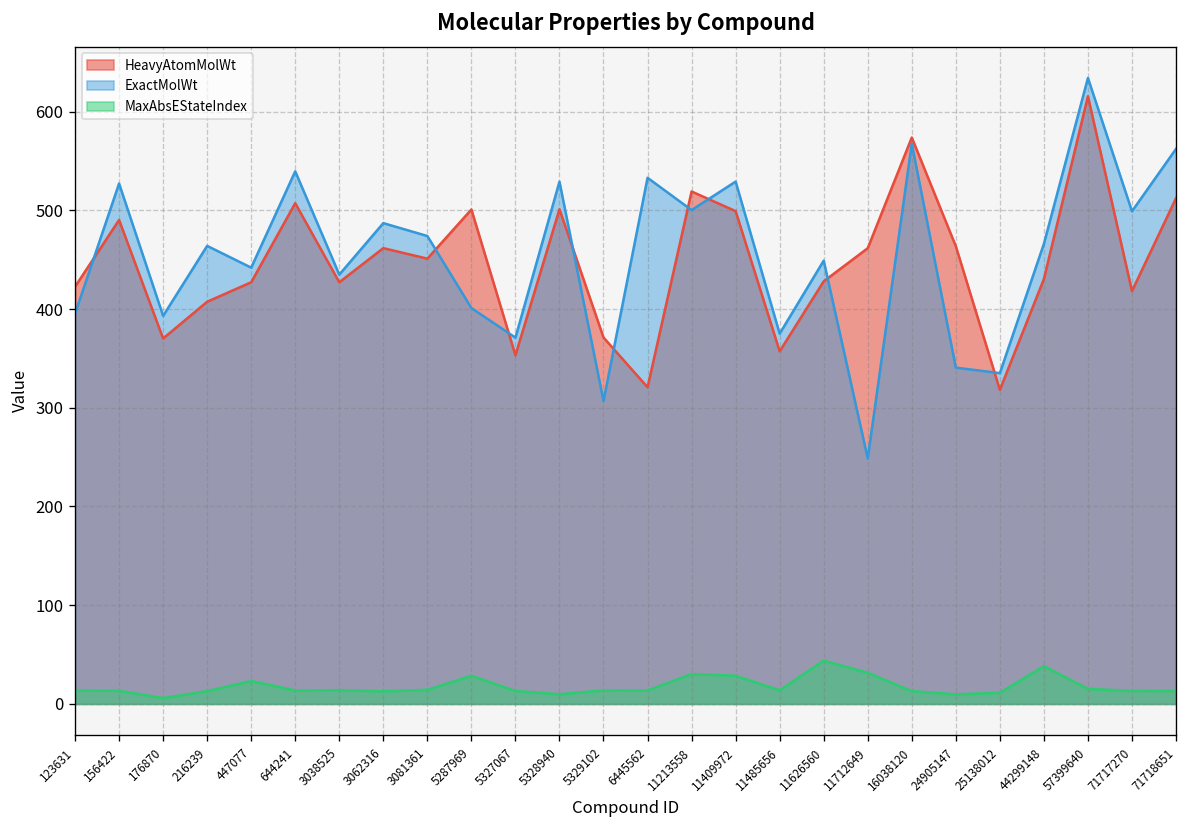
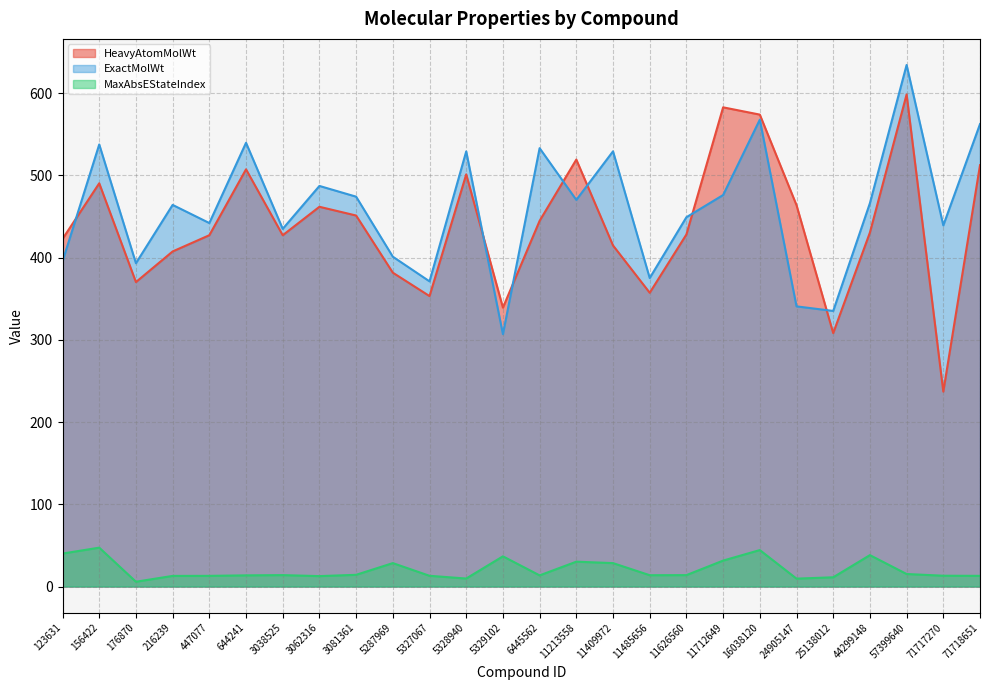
MaxAbsEStateIndex, 123631: 10 -> 40
ExactMolWt, 156422: 530 -> 540
MaxAbsEStateIndex, 156422: 10 -> 50
MaxAbsEStateIndex, 447077: 20 -> 10
HeavyAtomMolWt, 5287969: 500 -> 380
HeavyAtomMolWt, 5329102: 370 -> 340
MaxAbsEStateIndex, 5329102: 10 -> 40
HeavyAtomMolWt, 6445562: 320 -> 440
ExactMolWt, 11213558: 500 -> 470
HeavyAtomMolWt, 11409972: 500 -> 410
MaxAbsEStateIndex, 11626560: 40 -> 10
HeavyAtomMolWt, 11712649: 460 -> 580
ExactMolWt, 11712649: 250 -> 480
MaxAbsEStateIndex, 16038120: 10 -> 40
HeavyAtomMolWt, 25138012: 320 -> 310
HeavyAtomMolWt, 57399640: 620 -> 600
HeavyAtomMolWt, 71717270: 420 -> 240
ExactMolWt, 71717270: 500 -> 440
